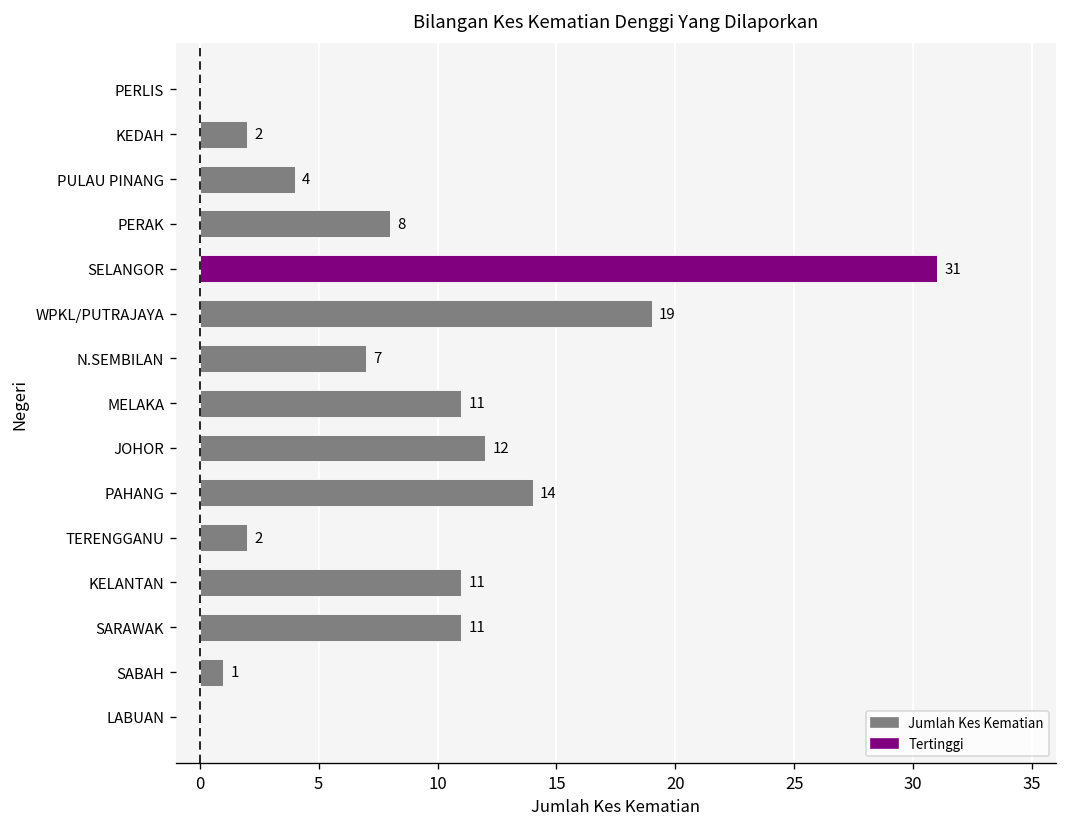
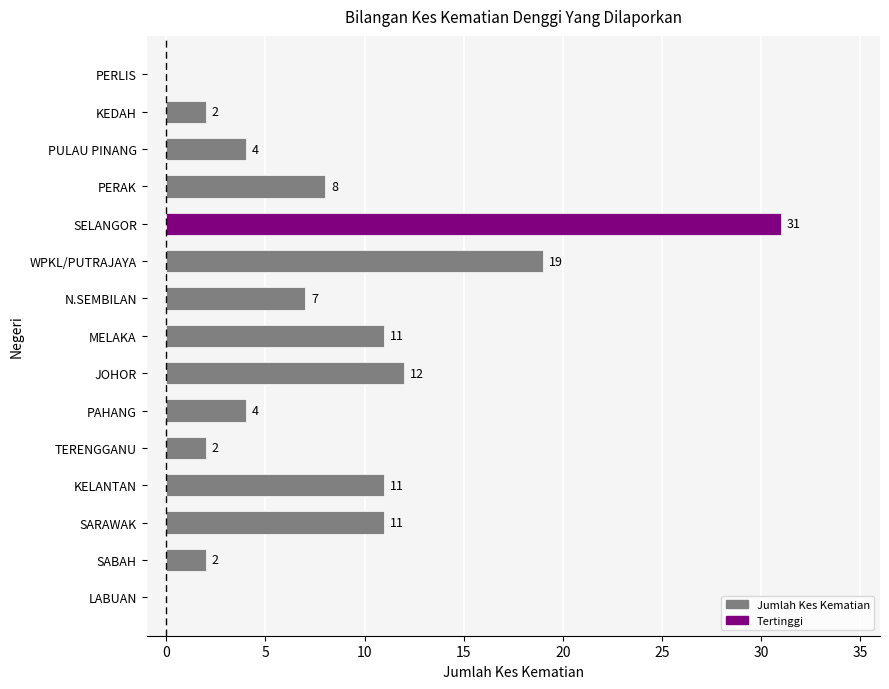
PAHANG: 14 -> 4
SABAH: 1 -> 2
